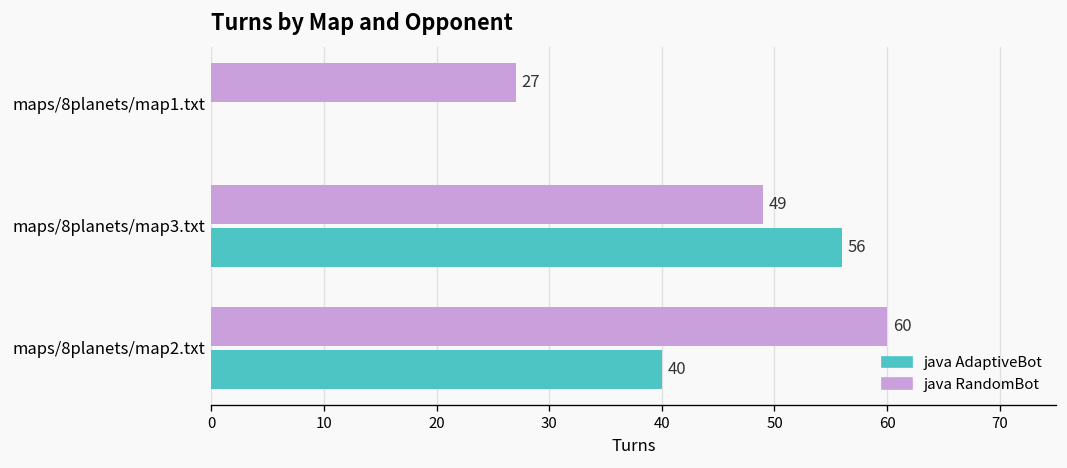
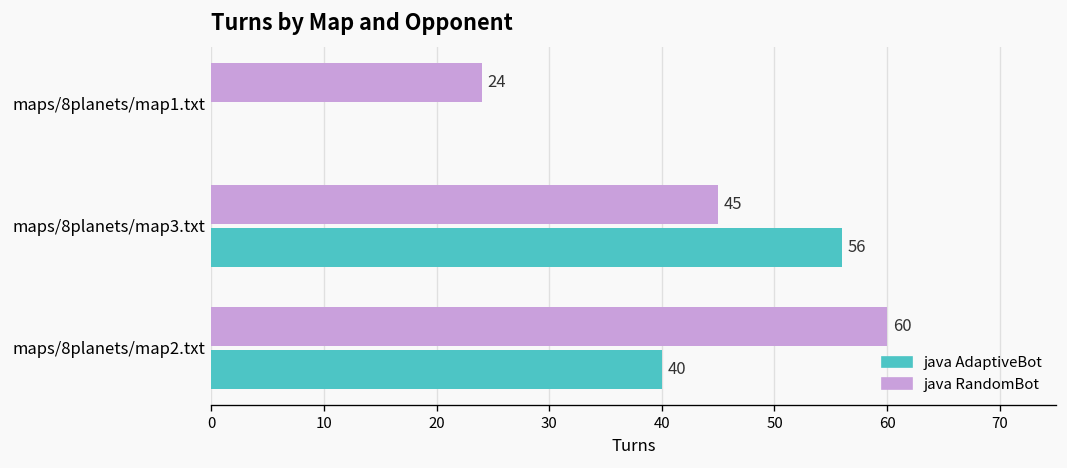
java RandomBot, maps/8planets/map1.txt: 27 -> 24
java RandomBot, maps/8planets/map3.txt: 49 -> 45
